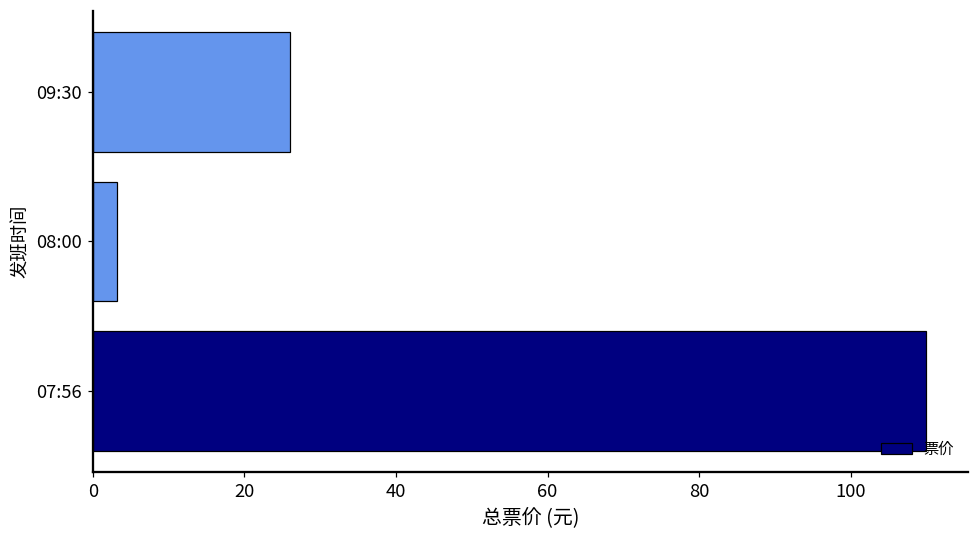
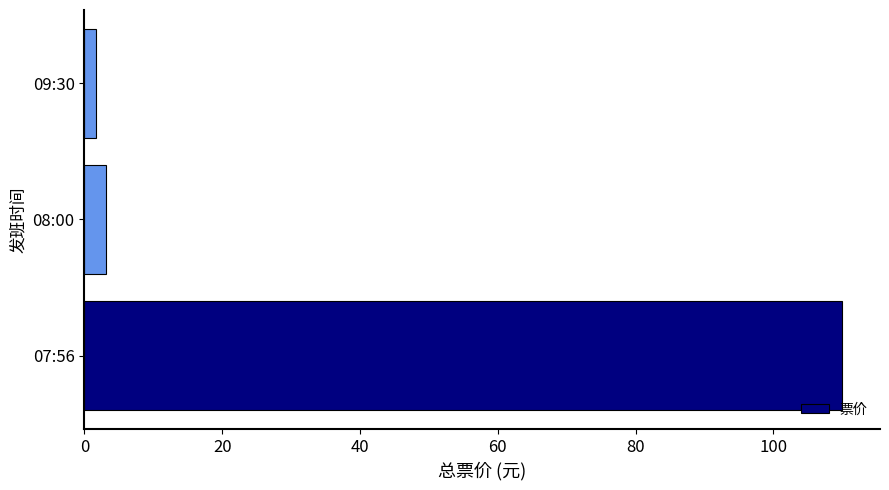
09:30: 26 -> 2
